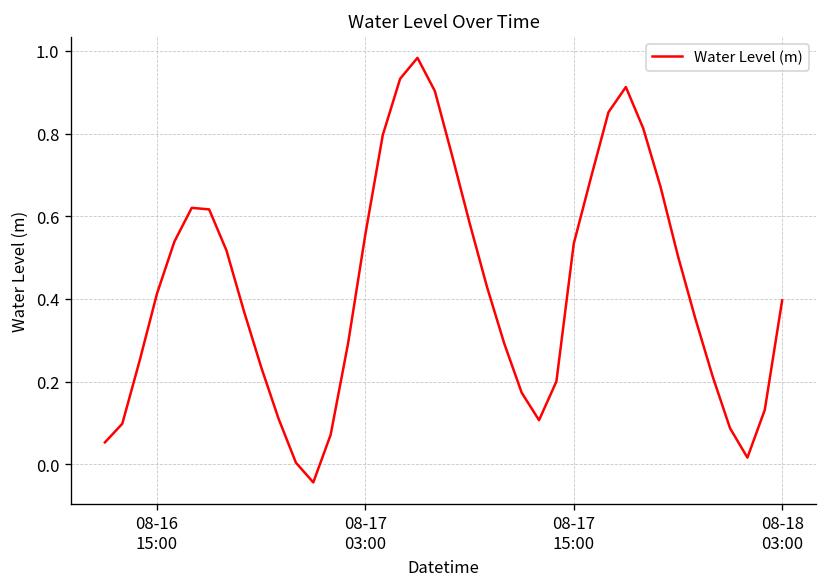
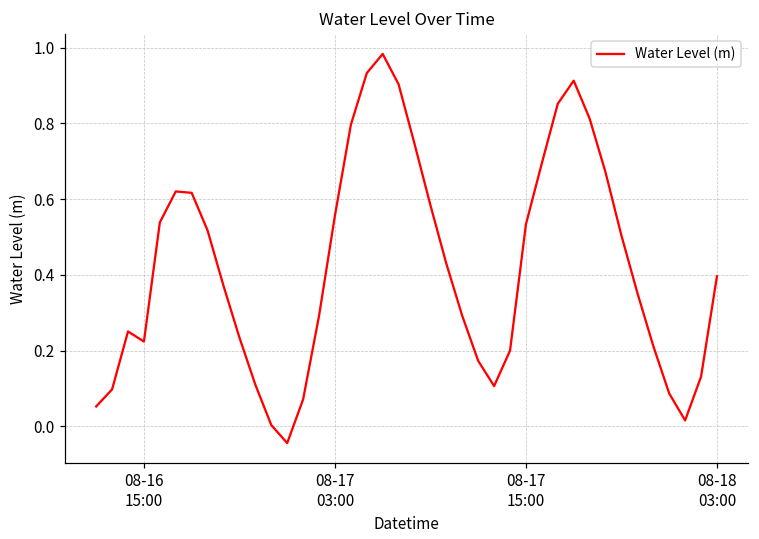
08-16 15:00: 0.41 -> 0.22
